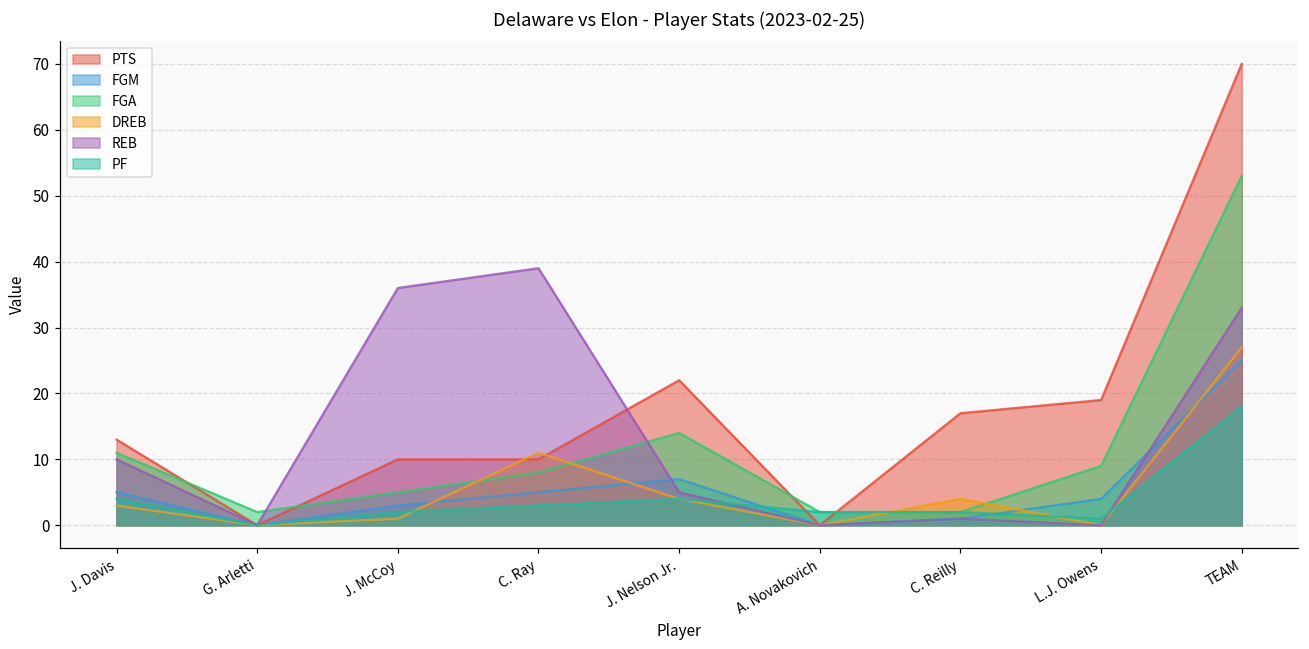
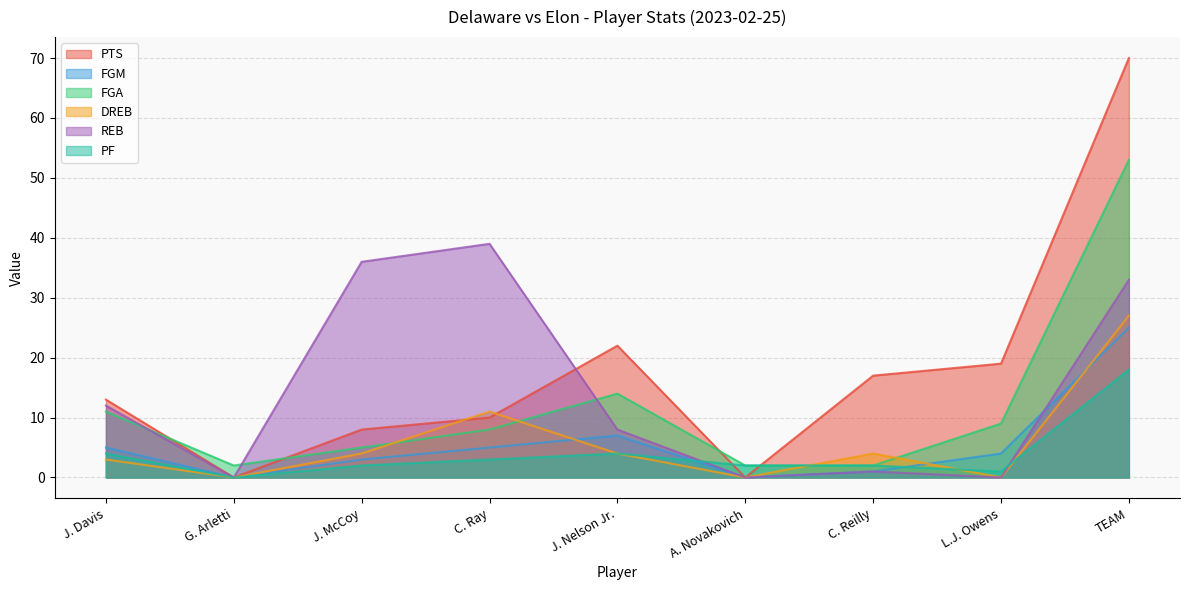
REB, J. Davis: 10 -> 12
PTS, J. McCoy: 10 -> 8
DREB, J. McCoy: 1 -> 4
REB, J. Nelson Jr.: 5 -> 8
